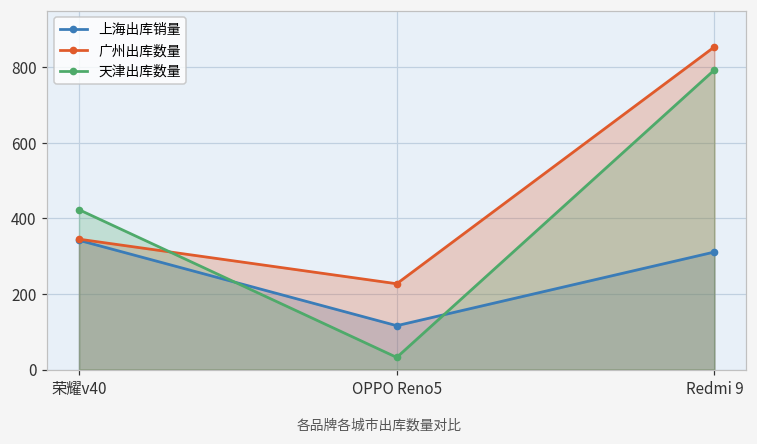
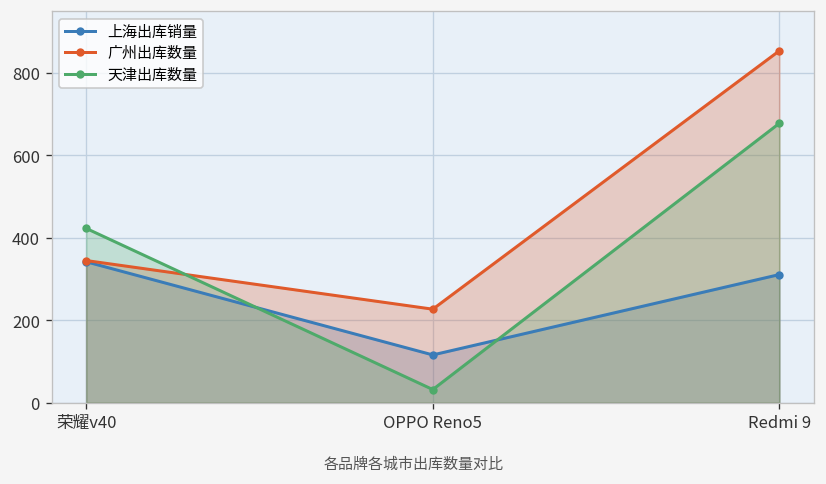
天津出库数量, Redmi 9: 790 -> 680
